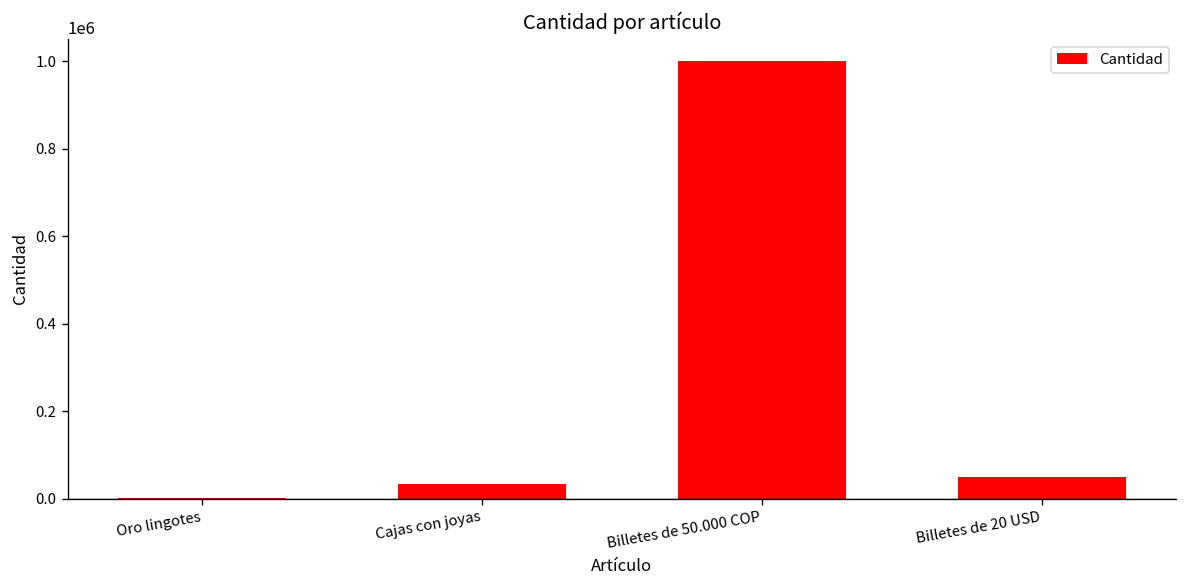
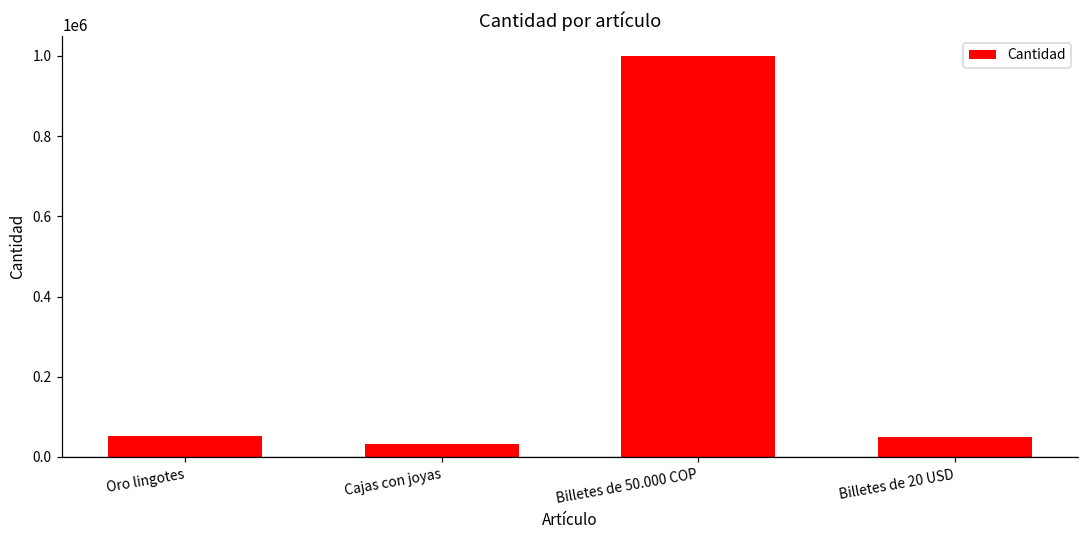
Oro lingotes: 0 -> 50000
